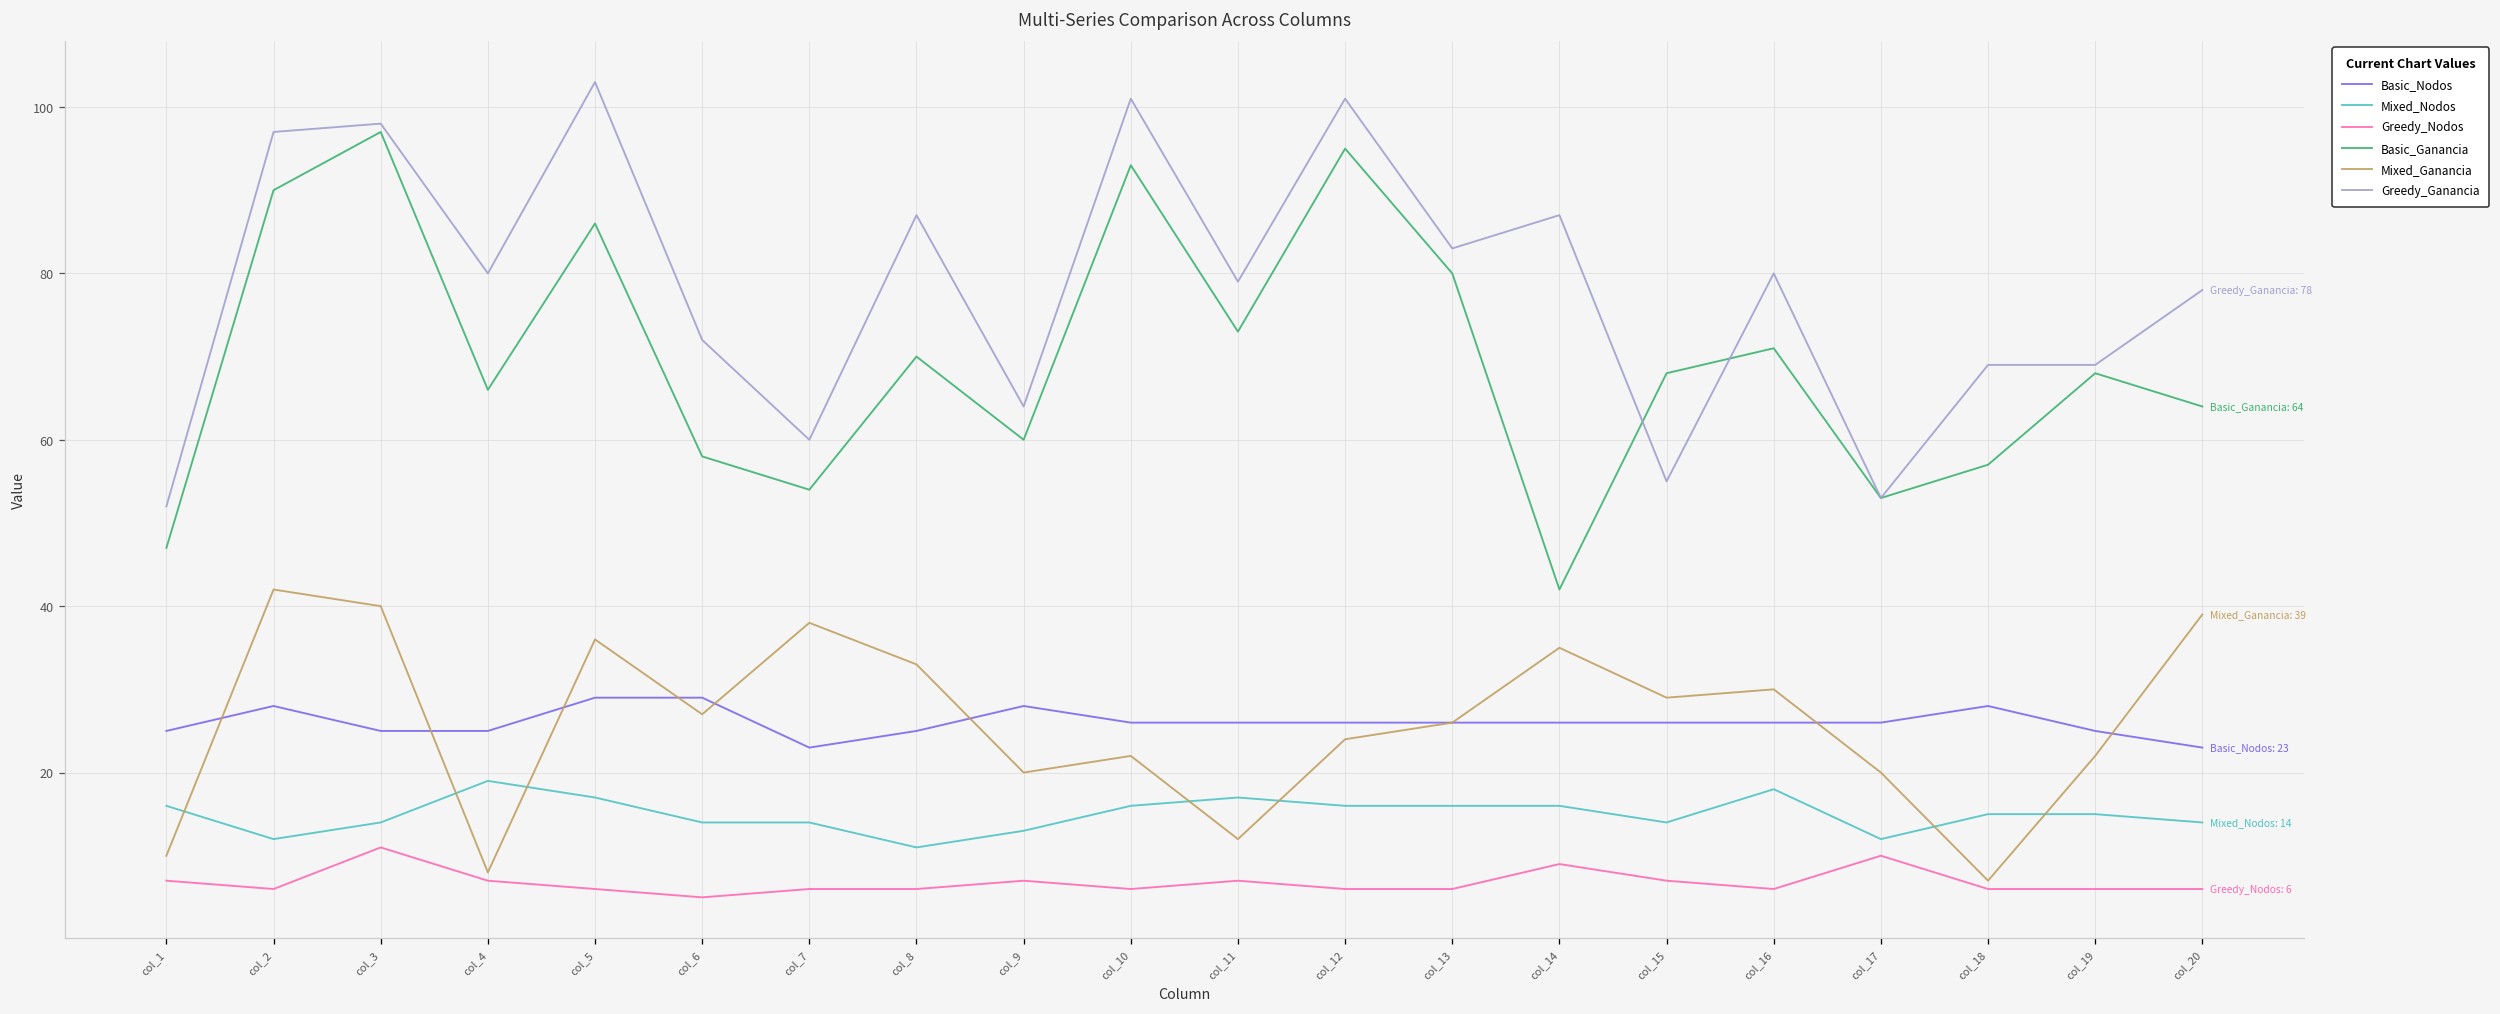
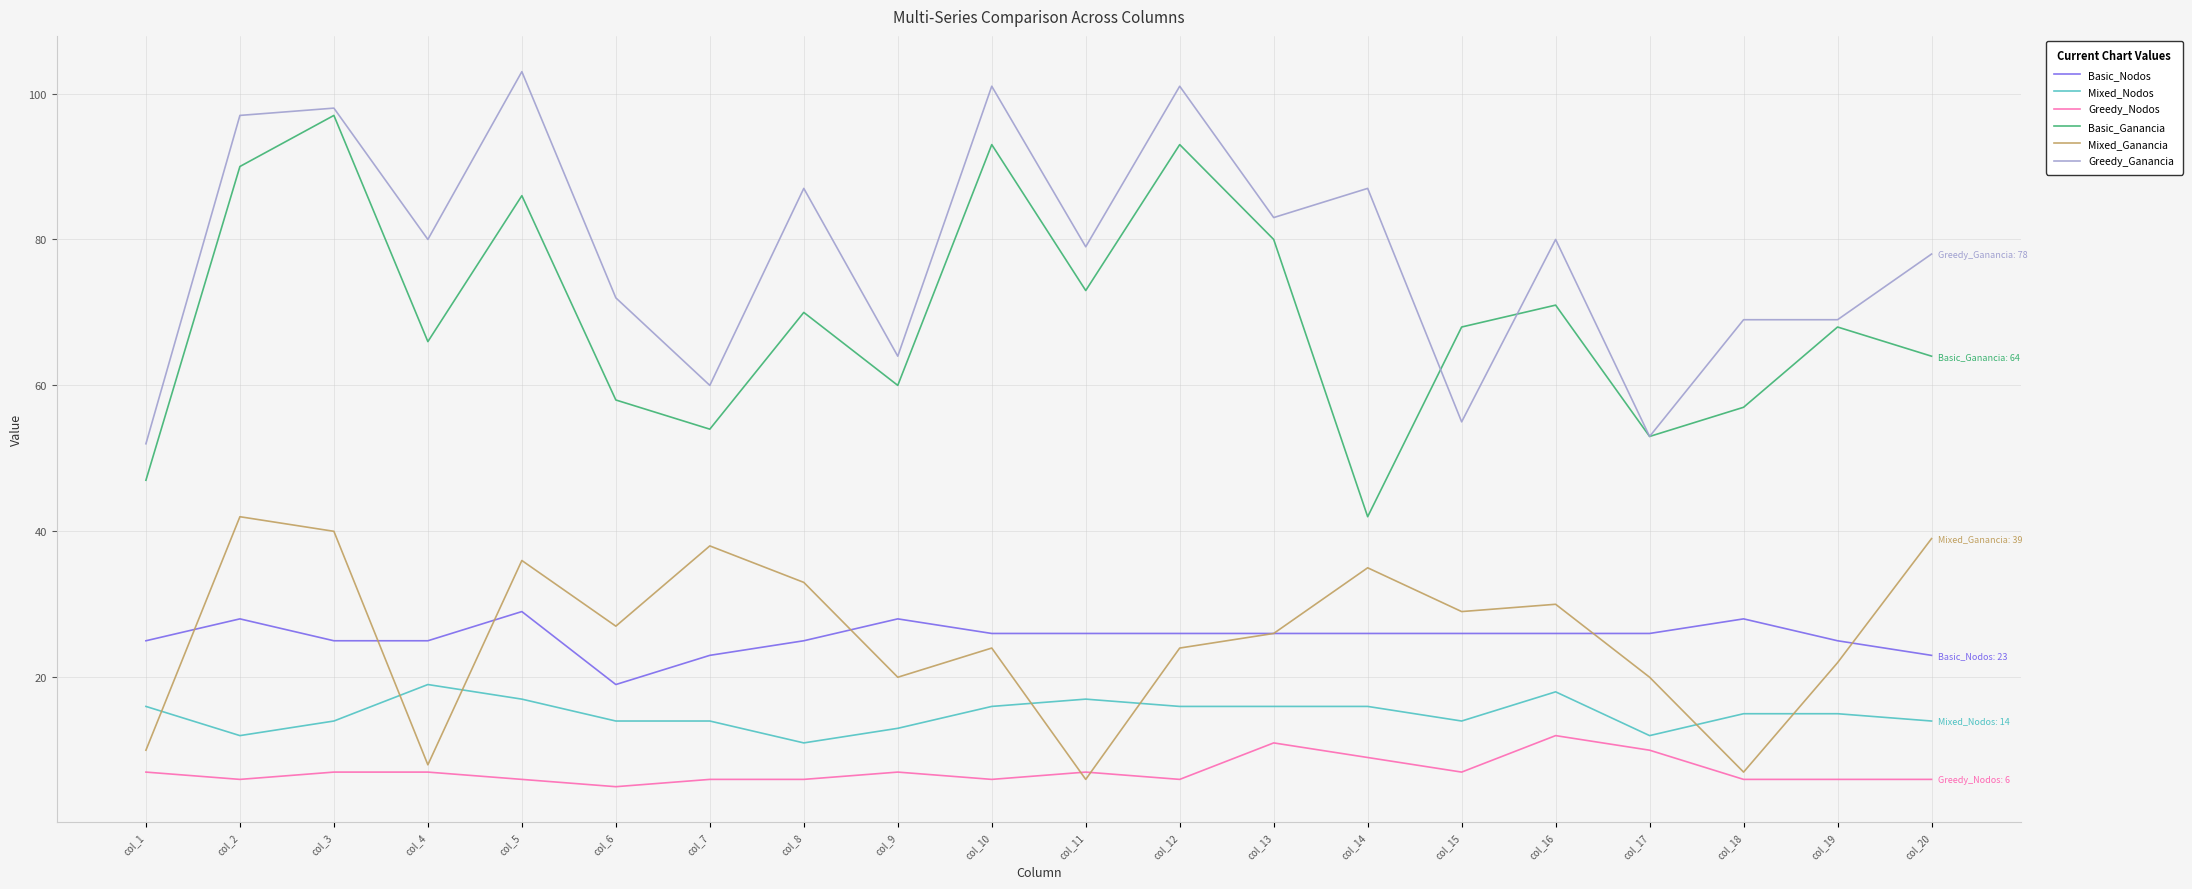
Greedy_Nodos, col_3: 11 -> 7
Basic_Nodos, col_6: 29 -> 19
Mixed_Ganancia, col_10: 22 -> 24
Mixed_Ganancia, col_11: 12 -> 6
Basic_Ganancia, col_12: 95 -> 93
Greedy_Nodos, col_13: 6 -> 11
Greedy_Nodos, col_16: 6 -> 12
